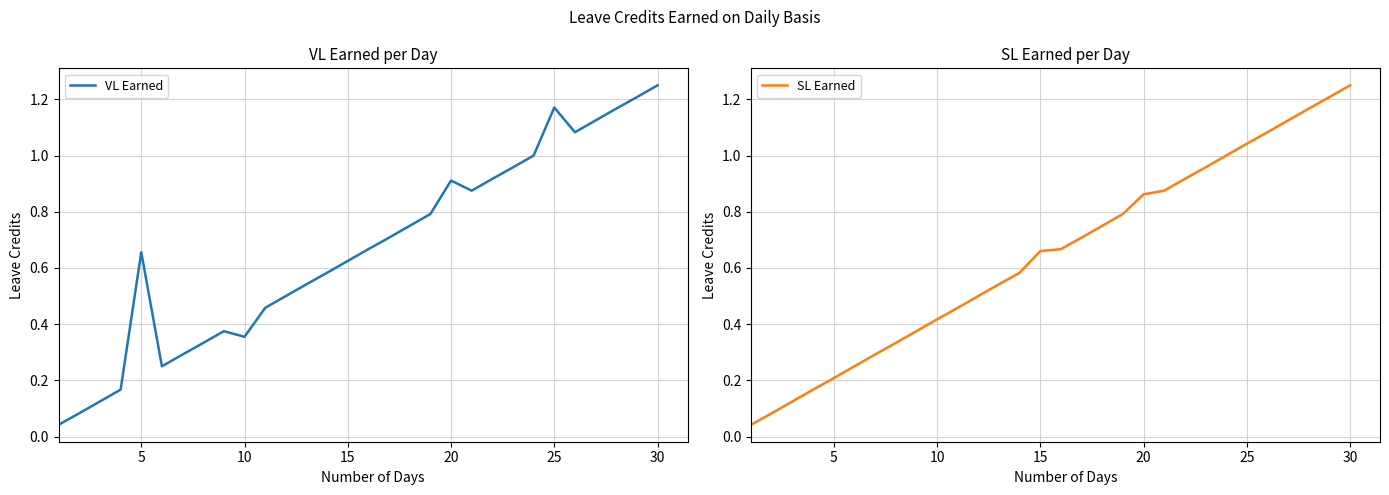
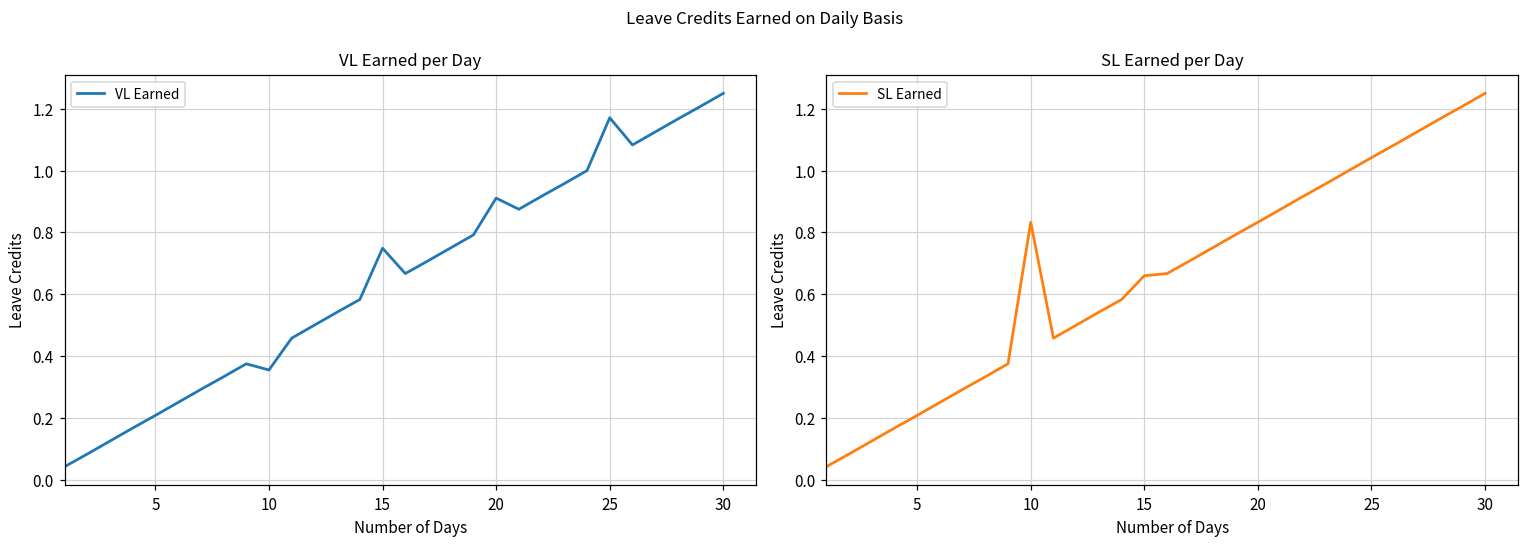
VL Earned per Day, 5: 0.66 -> 0.21
VL Earned per Day, 15: 0.63 -> 0.75
SL Earned per Day, 10: 0.42 -> 0.83
SL Earned per Day, 20: 0.86 -> 0.83
